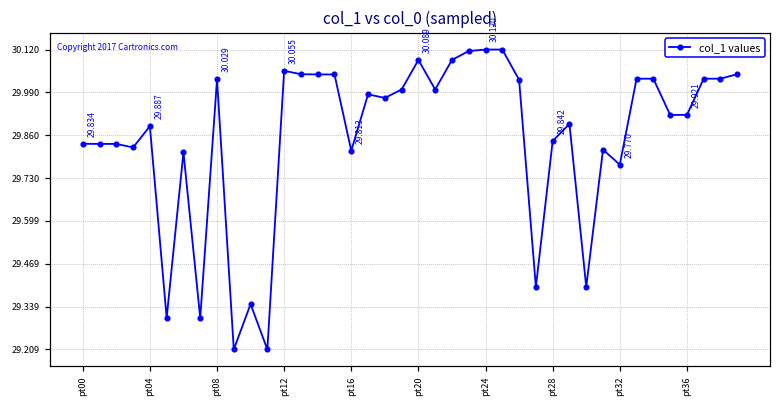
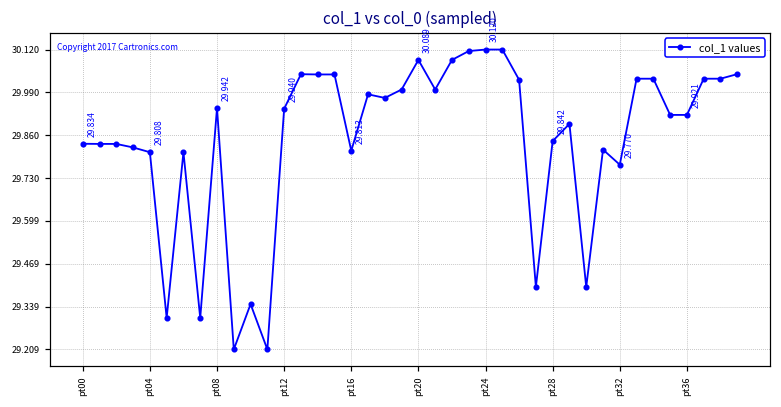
pt04: 29.887 -> 29.808
pt08: 30.029 -> 29.942
pt12: 30.055 -> 29.940
